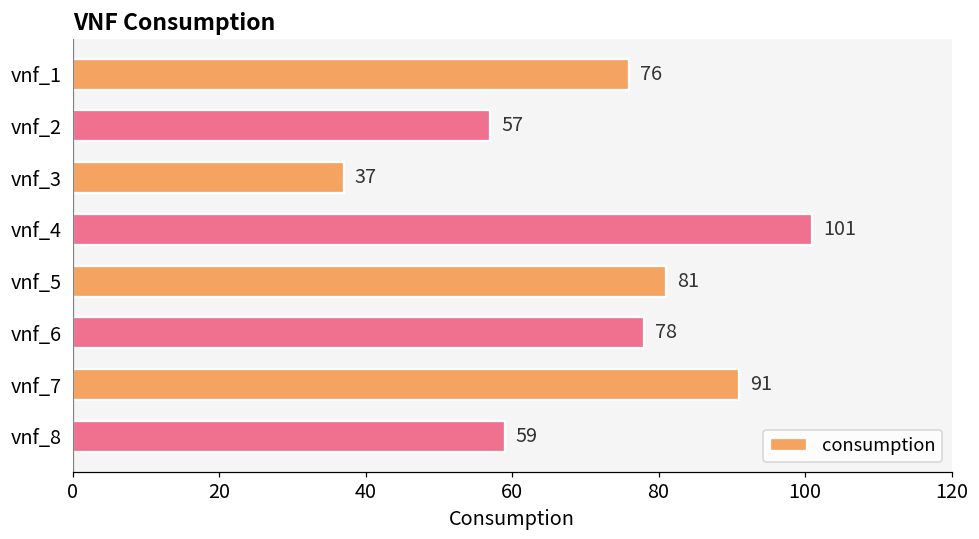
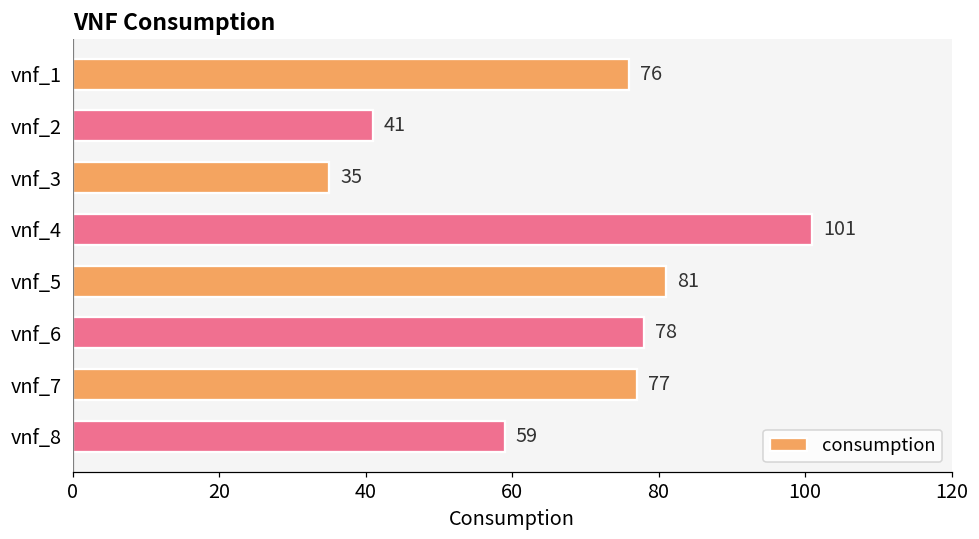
vnf_2: 57 -> 41
vnf_3: 37 -> 35
vnf_7: 91 -> 77
